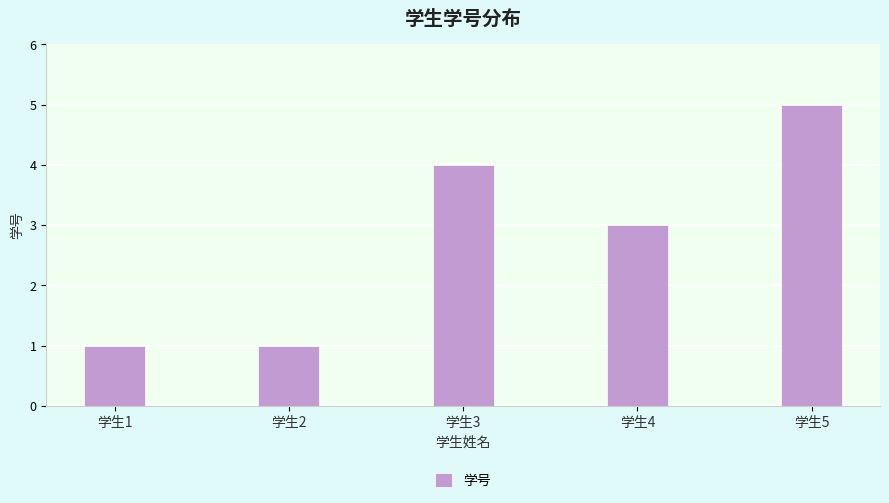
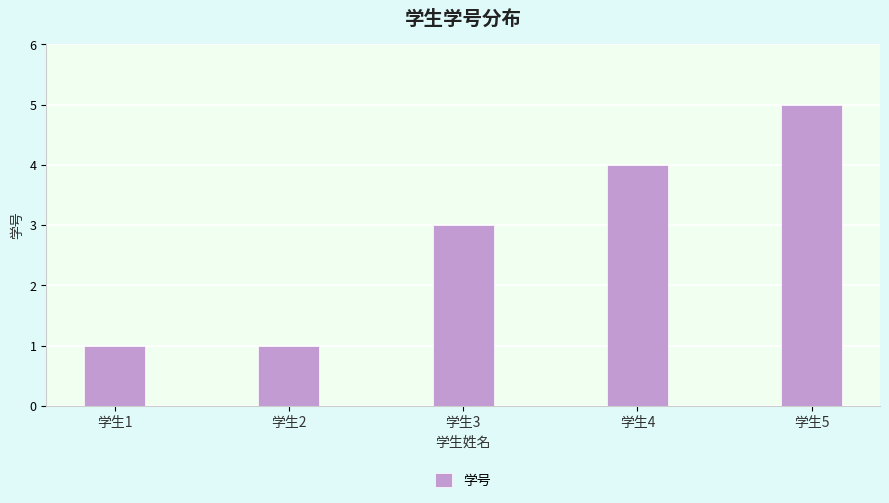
学生3: 4.0 -> 3.0
学生4: 3.0 -> 4.0
